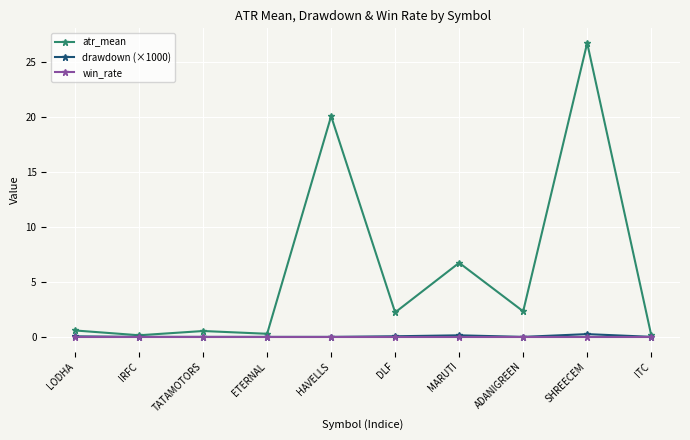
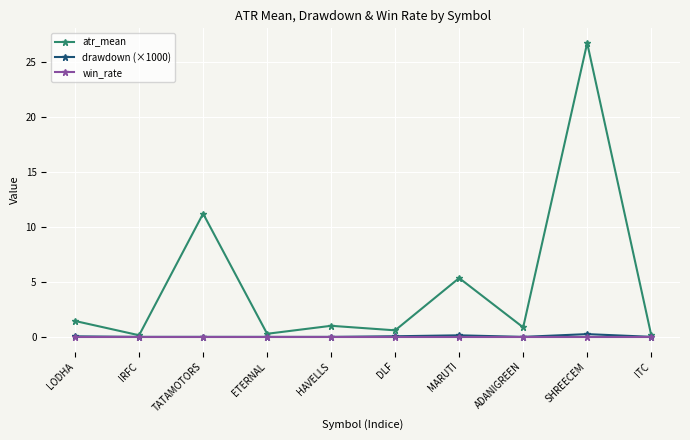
atr_mean, LODHA: 0.6 -> 1.4
atr_mean, TATAMOTORS: 0.5 -> 11.2
atr_mean, HAVELLS: 20.0 -> 1.0
atr_mean, DLF: 2.2 -> 0.6
atr_mean, MARUTI: 6.7 -> 5.3
atr_mean, ADANIGREEN: 2.3 -> 0.9
